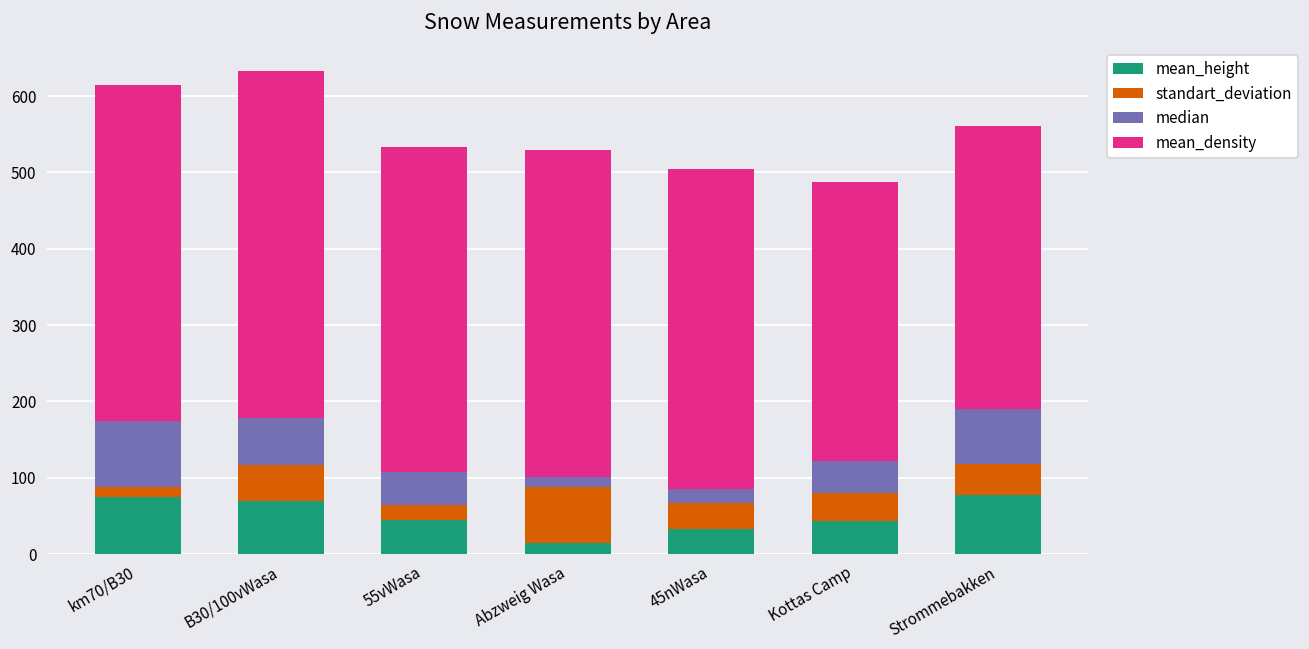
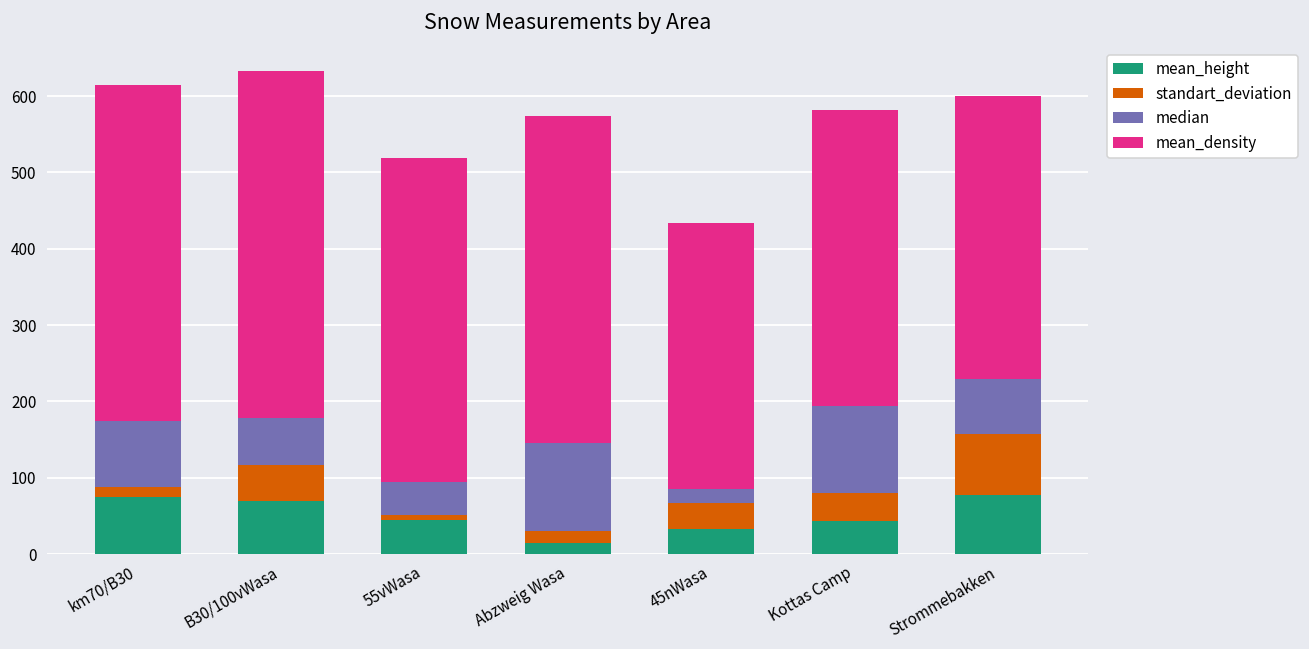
standart_deviation, 55vWasa: 20 -> 10
standart_deviation, Abzweig Wasa: 70 -> 20
median, Abzweig Wasa: 10 -> 110
mean_density, 45nWasa: 420 -> 350
median, Kottas Camp: 40 -> 110
mean_density, Kottas Camp: 370 -> 390
standart_deviation, Strommebakken: 40 -> 80
